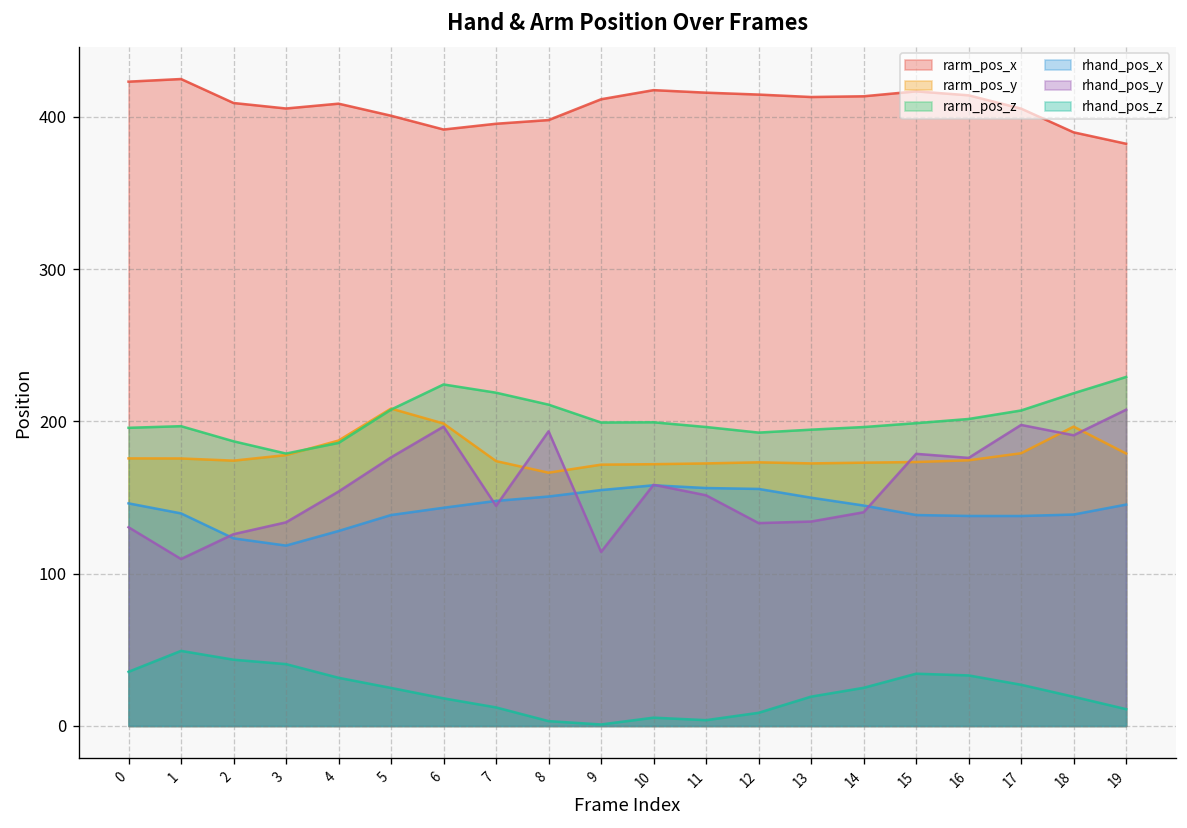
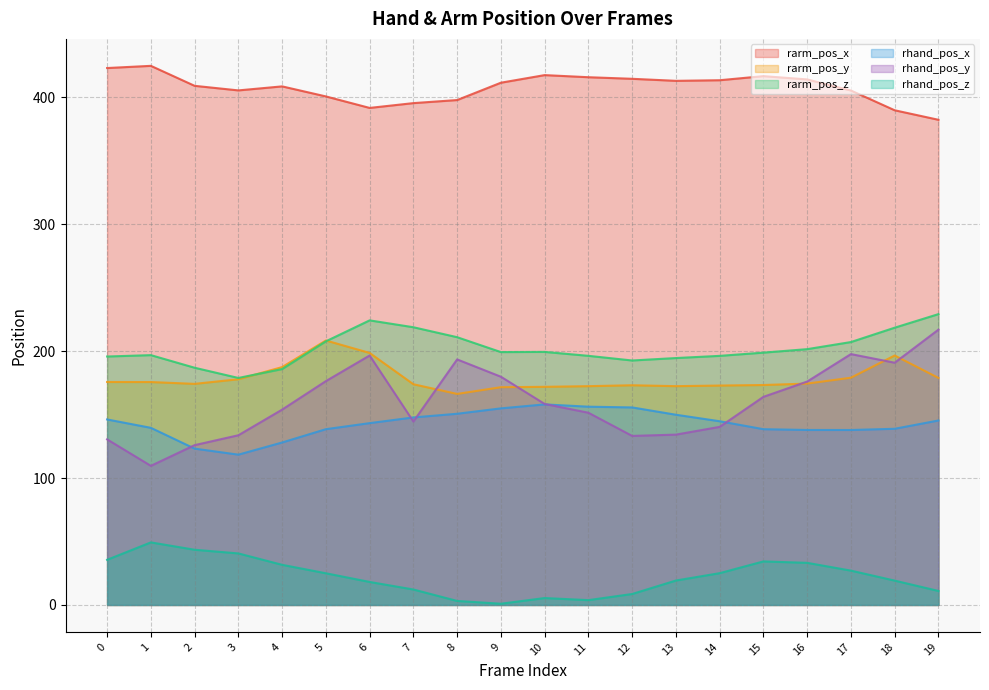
rhand_pos_y, 9: 114 -> 180
rhand_pos_y, 15: 179 -> 164
rhand_pos_y, 19: 208 -> 217
